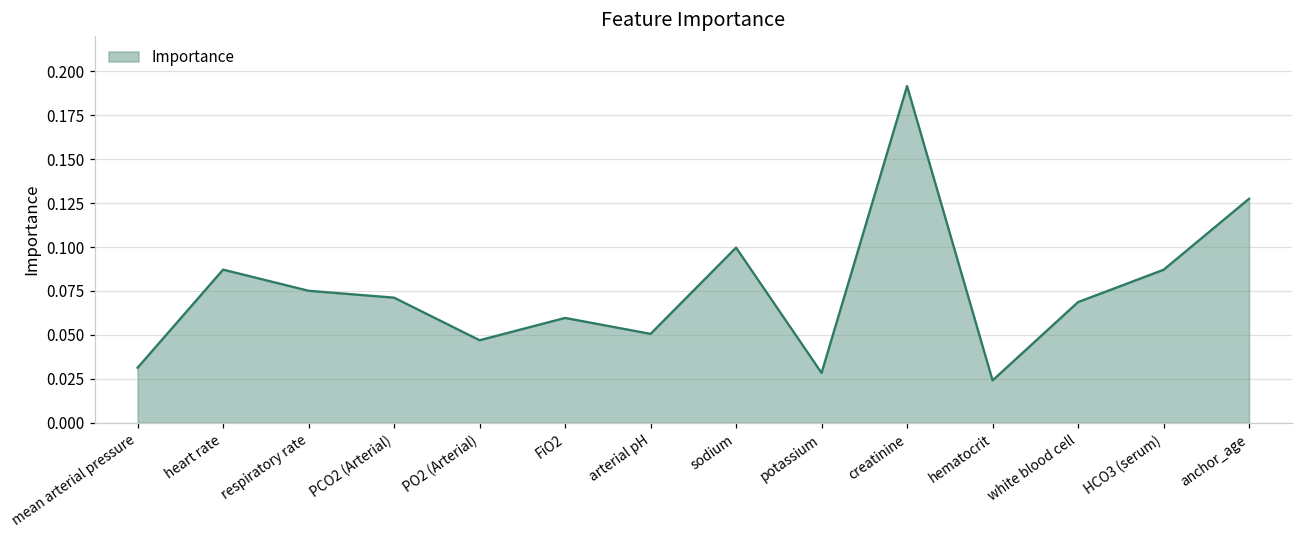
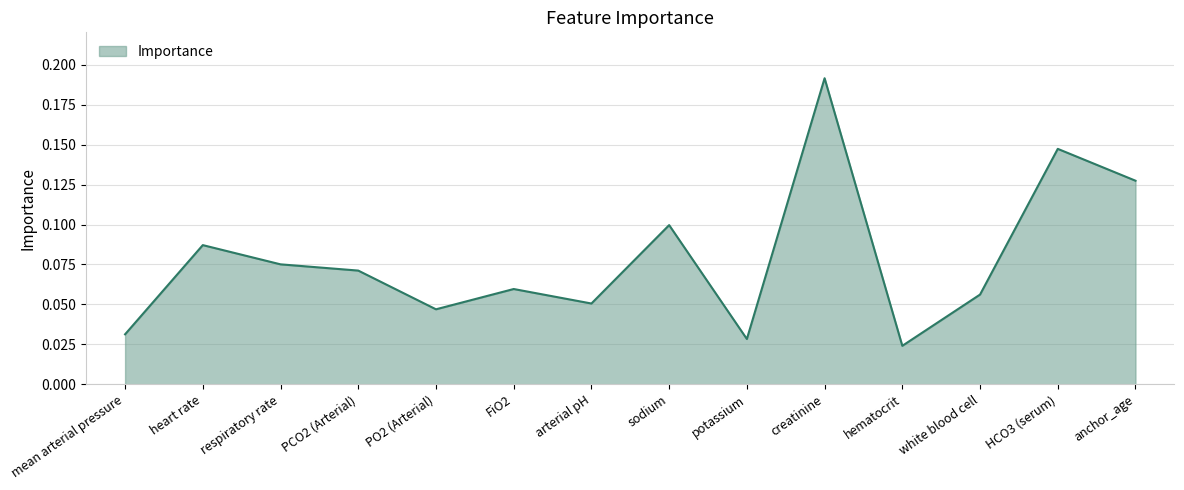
white blood cell: 0.069 -> 0.056
HCO3 (serum): 0.087 -> 0.147
